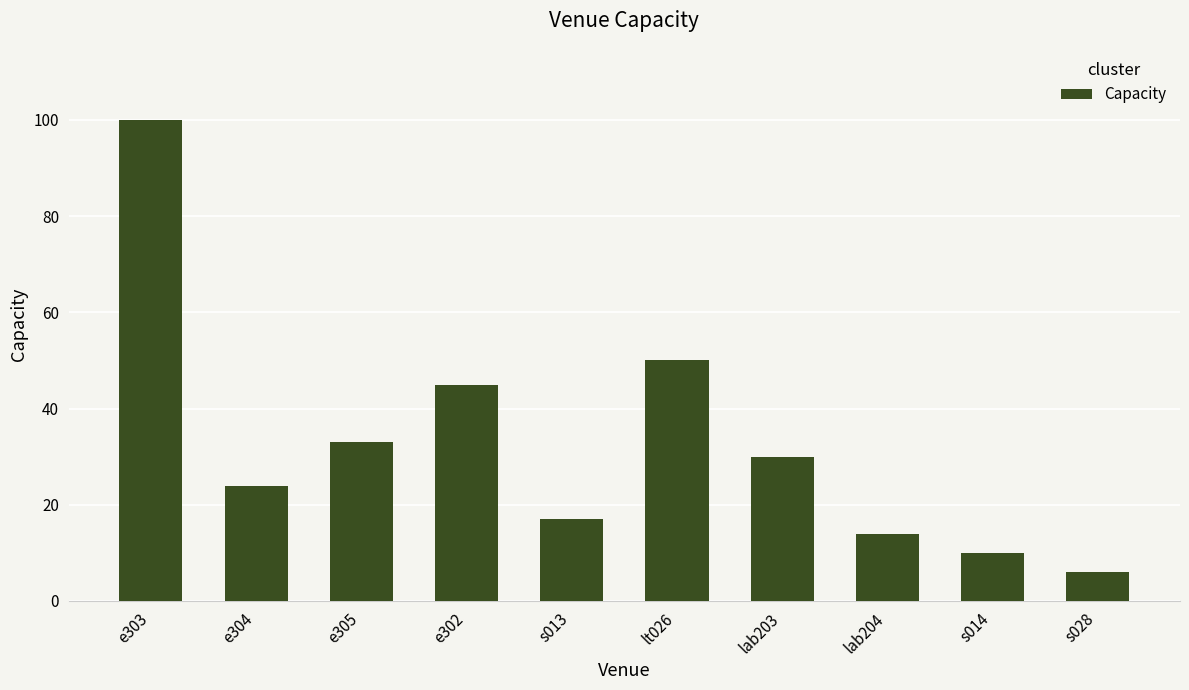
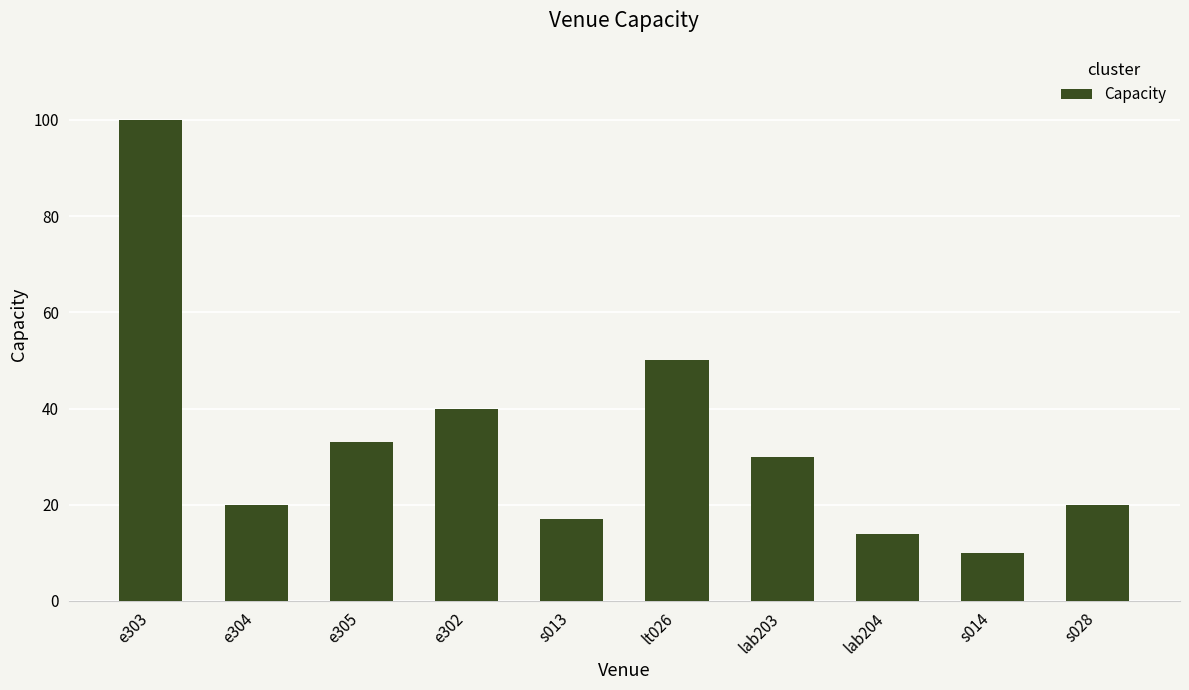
e304: 24 -> 20
e302: 45 -> 40
s028: 6 -> 20
